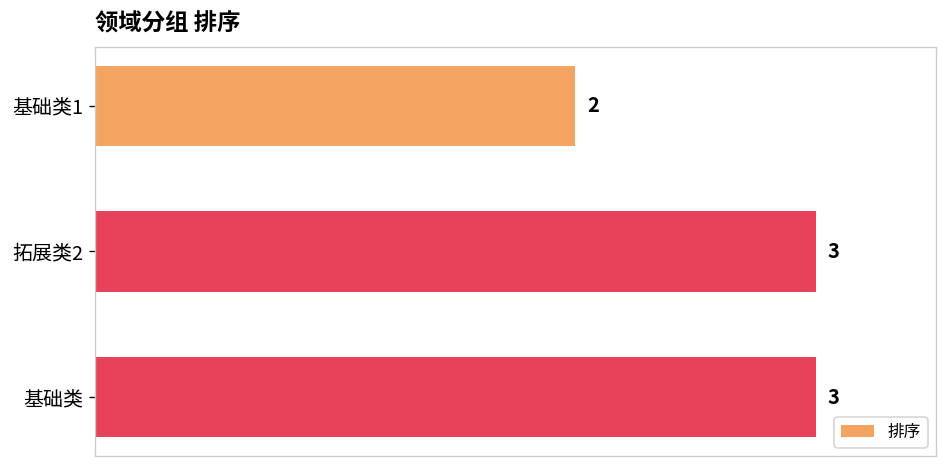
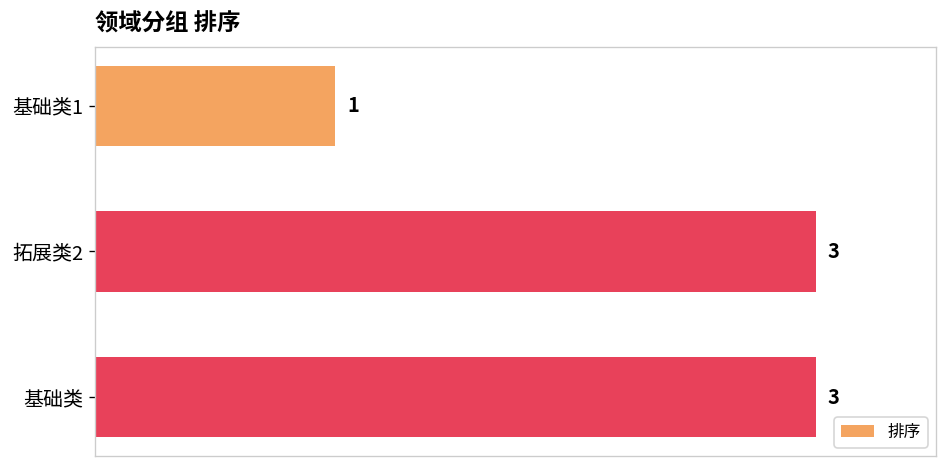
基础类1: 2 -> 1
